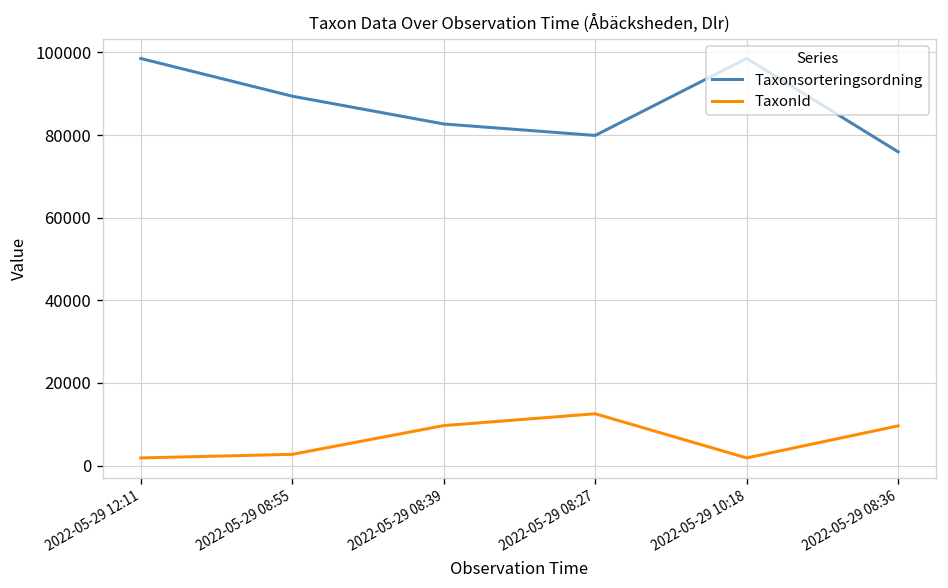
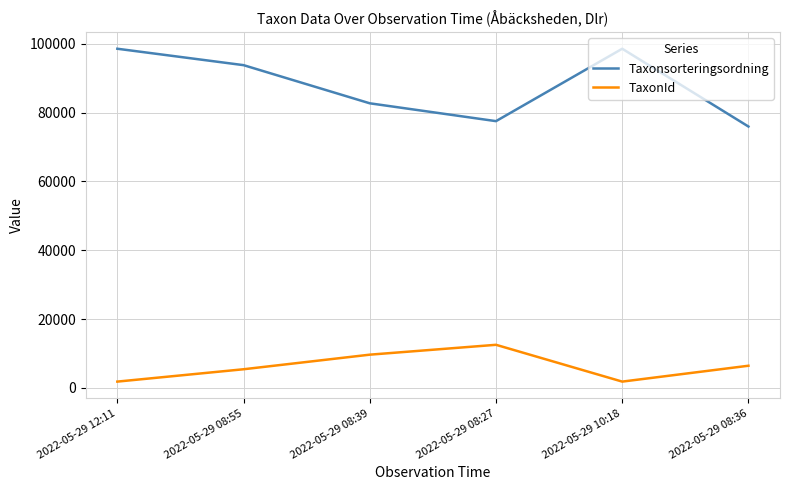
Taxonsorteringsordning, 2022-05-29 08:55: 89000 -> 94000
TaxonId, 2022-05-29 08:55: 3000 -> 5000
Taxonsorteringsordning, 2022-05-29 08:27: 80000 -> 78000
TaxonId, 2022-05-29 08:36: 10000 -> 6000
